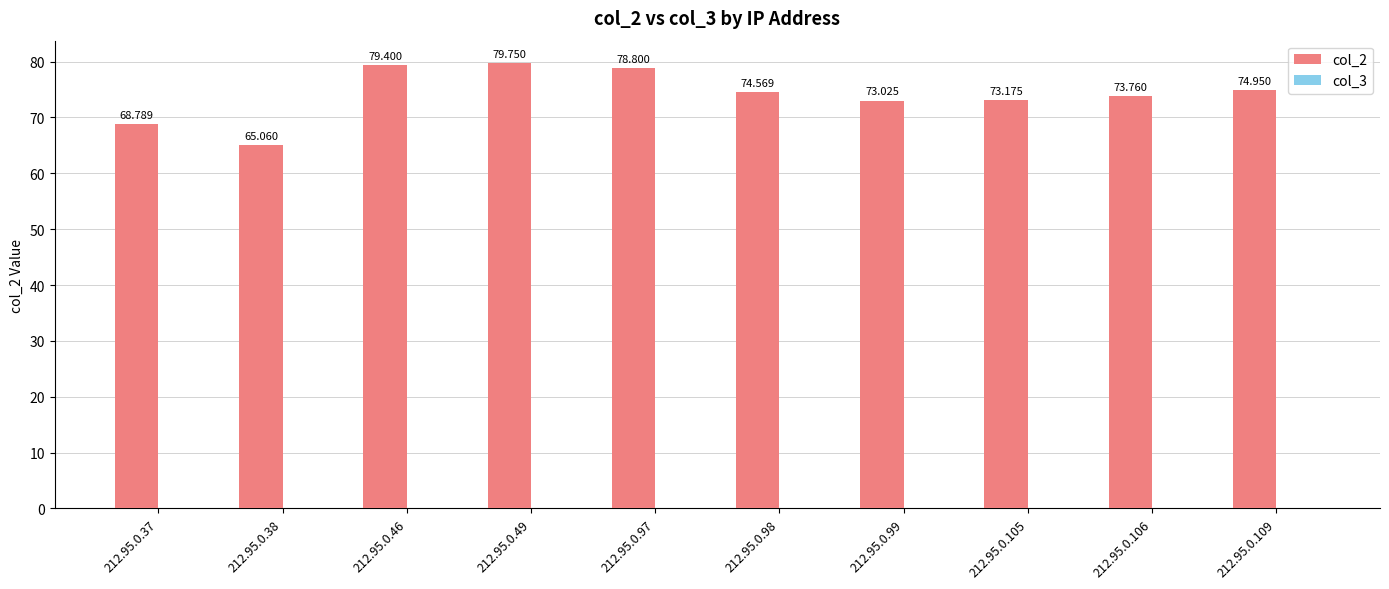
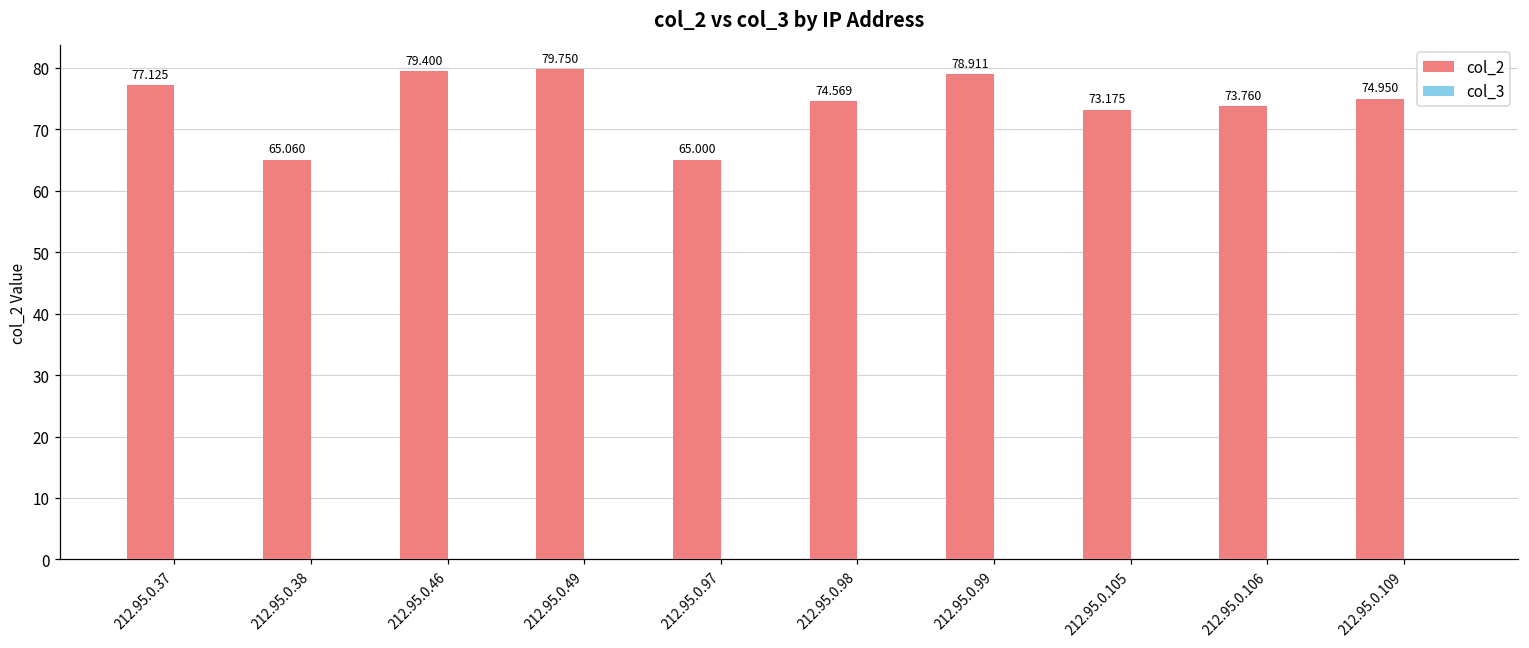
col_2, 212.95.0.37: 68.789 -> 77.125
col_2, 212.95.0.97: 78.800 -> 65.000
col_2, 212.95.0.99: 73.025 -> 78.911
